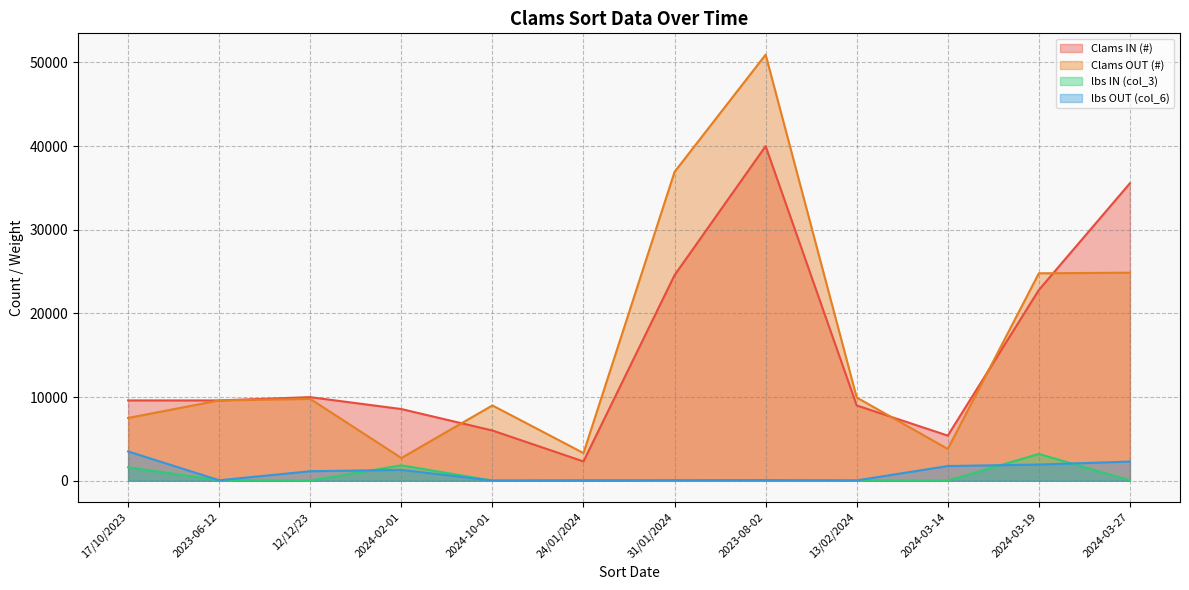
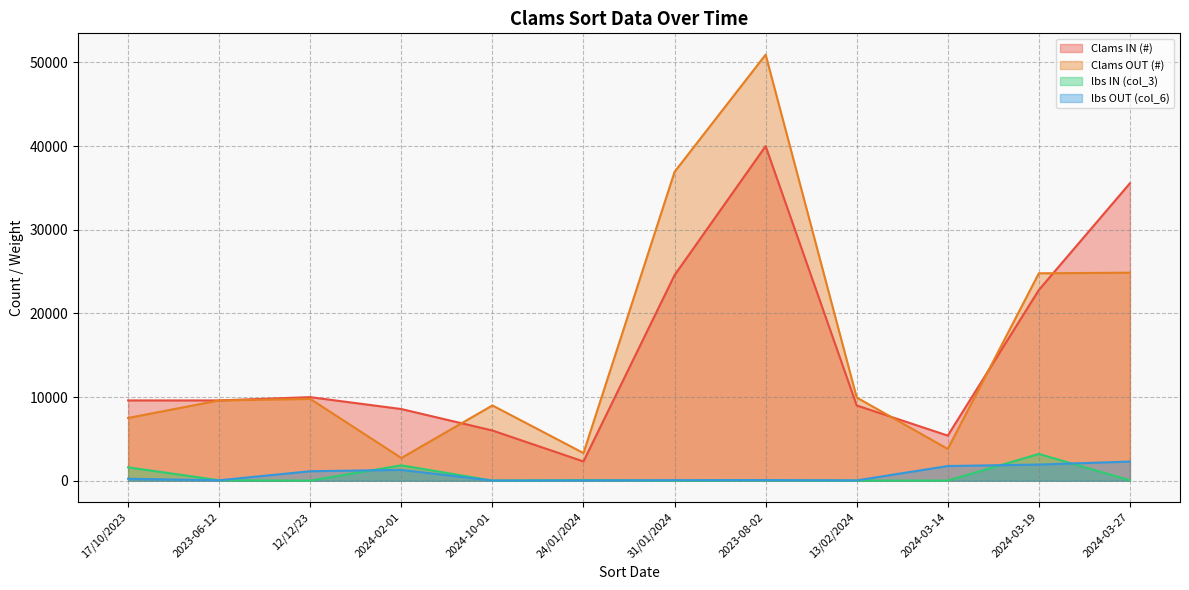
lbs OUT (col_6), 17/10/2023: 4000 -> 0
